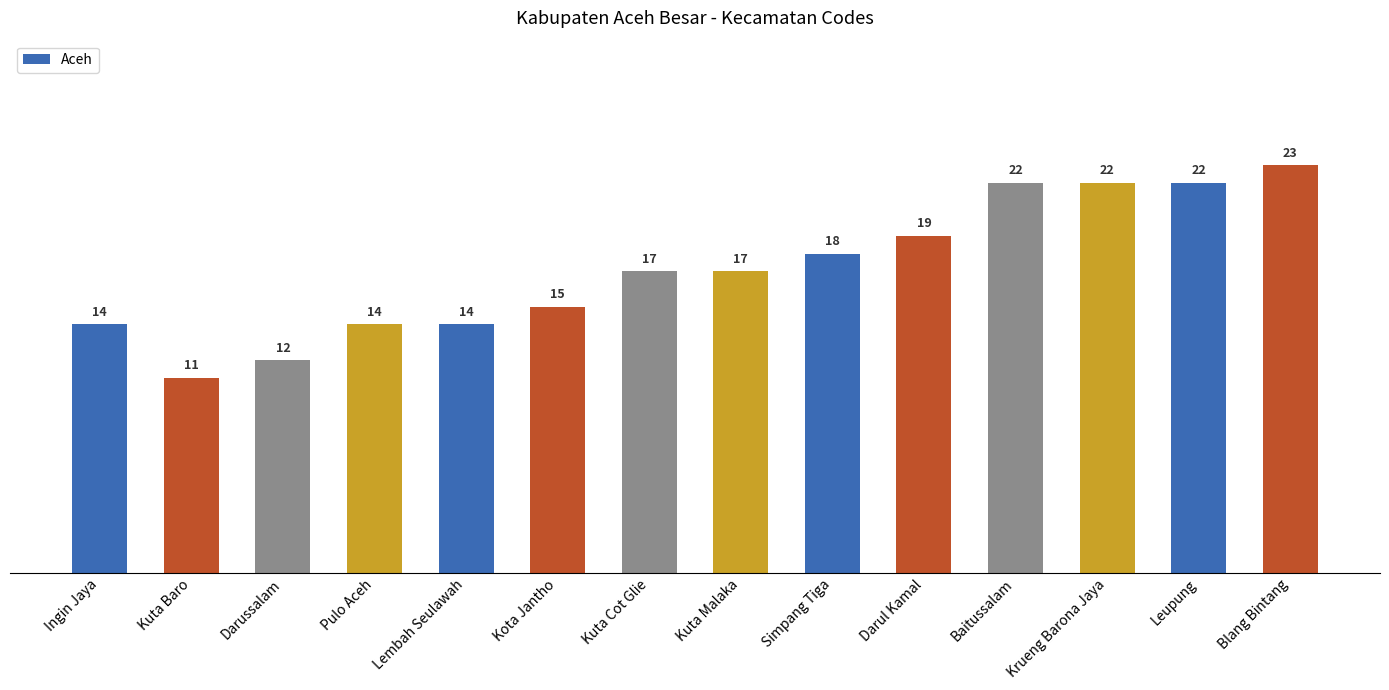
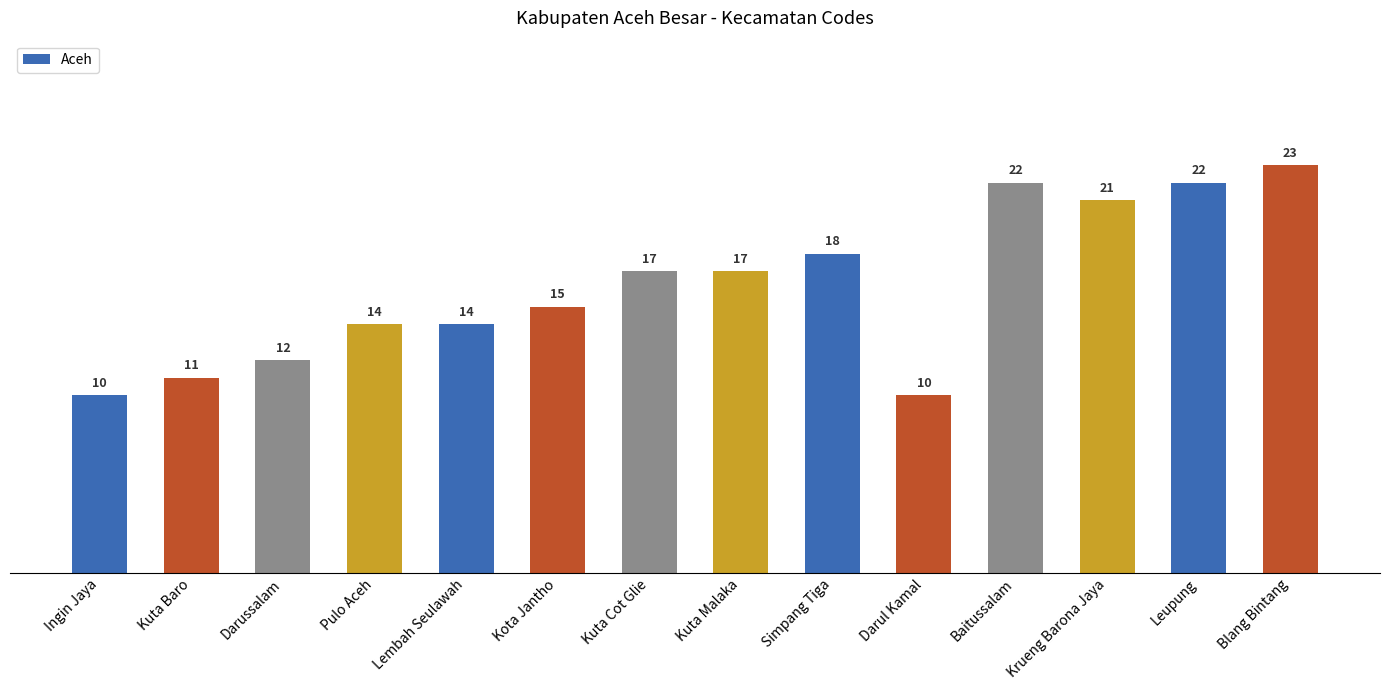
Ingin Jaya: 14 -> 10
Darul Kamal: 19 -> 10
Krueng Barona Jaya: 22 -> 21
